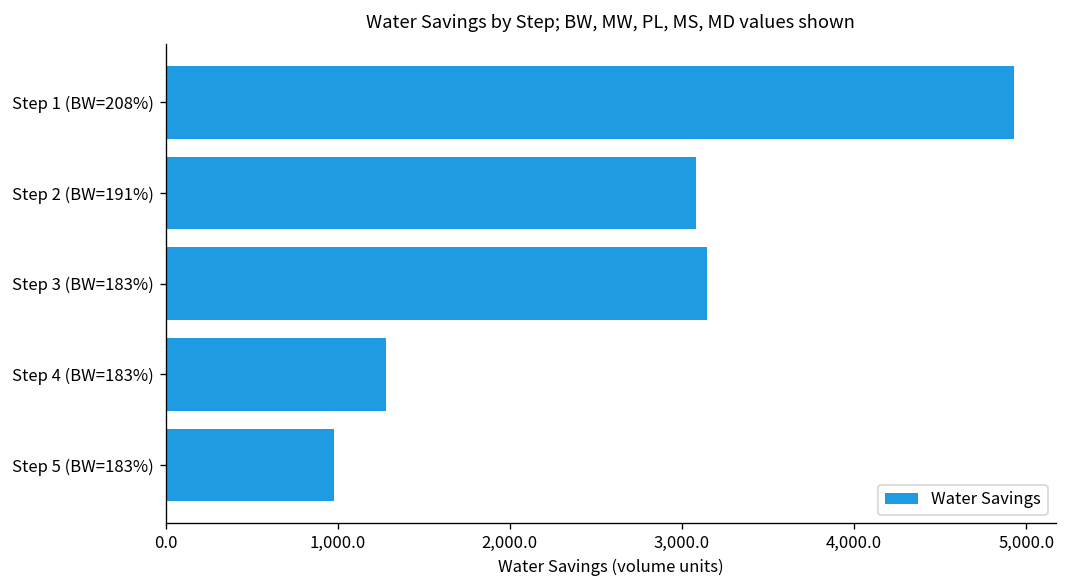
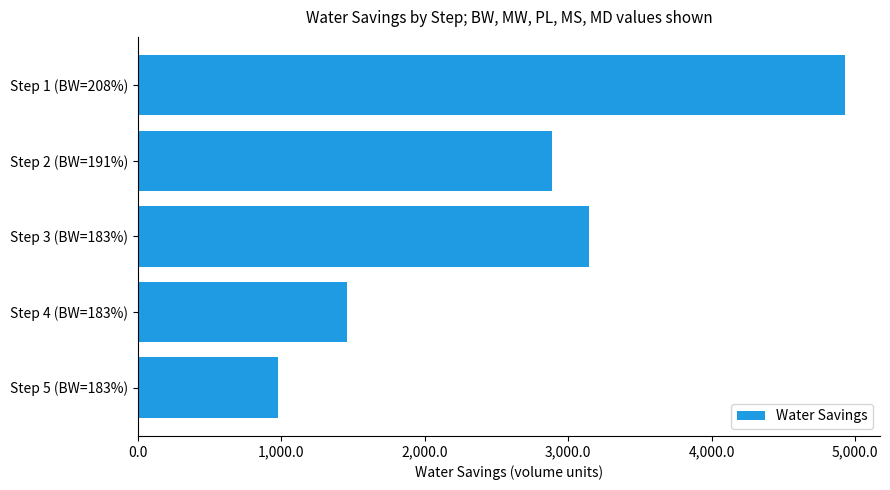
Step 2 (BW=191%): 3,080 -> 2,890
Step 4 (BW=183%): 1,280 -> 1,460
